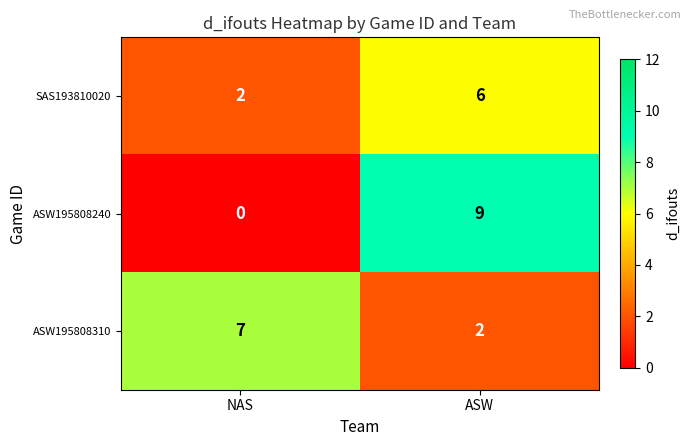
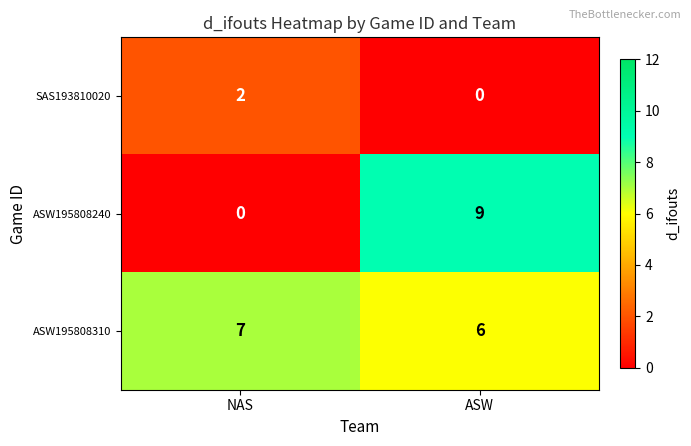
SAS193810020, ASW: 6 -> 0
ASW195808310, ASW: 2 -> 6
